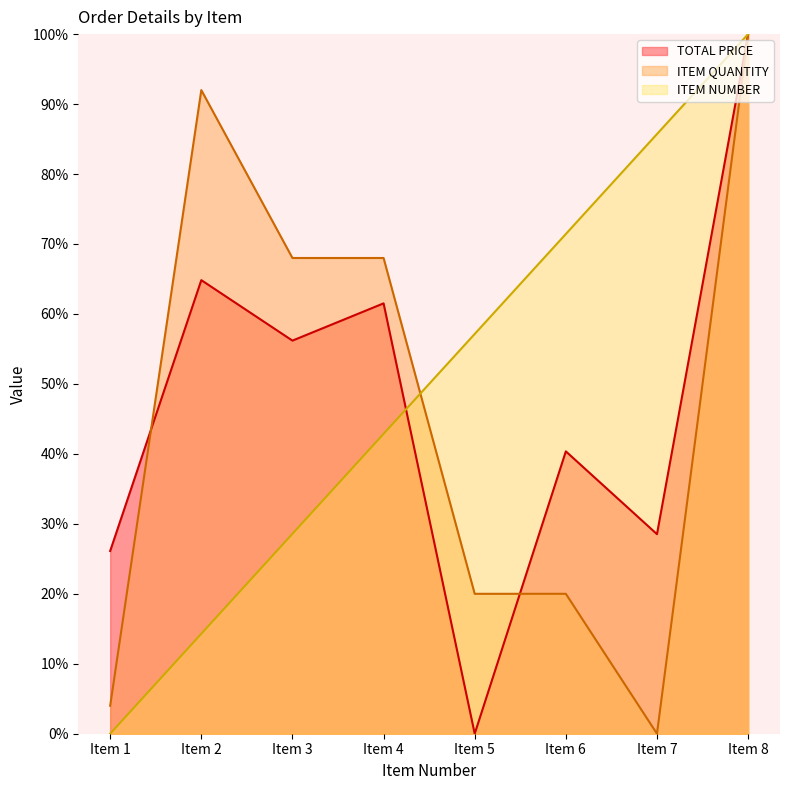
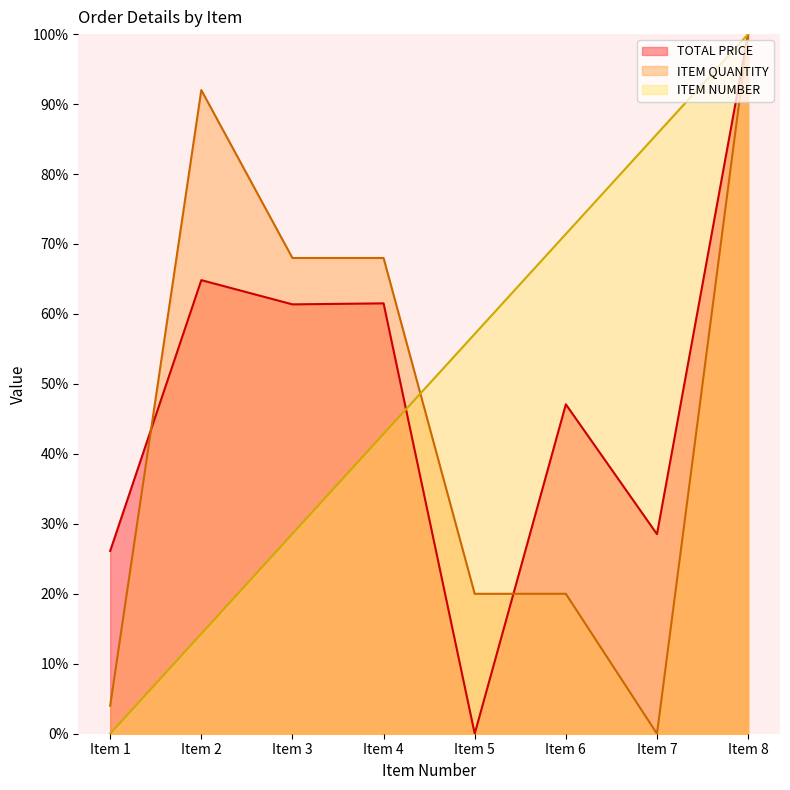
TOTAL PRICE, Item 3: 56% -> 61%
TOTAL PRICE, Item 6: 40% -> 47%
